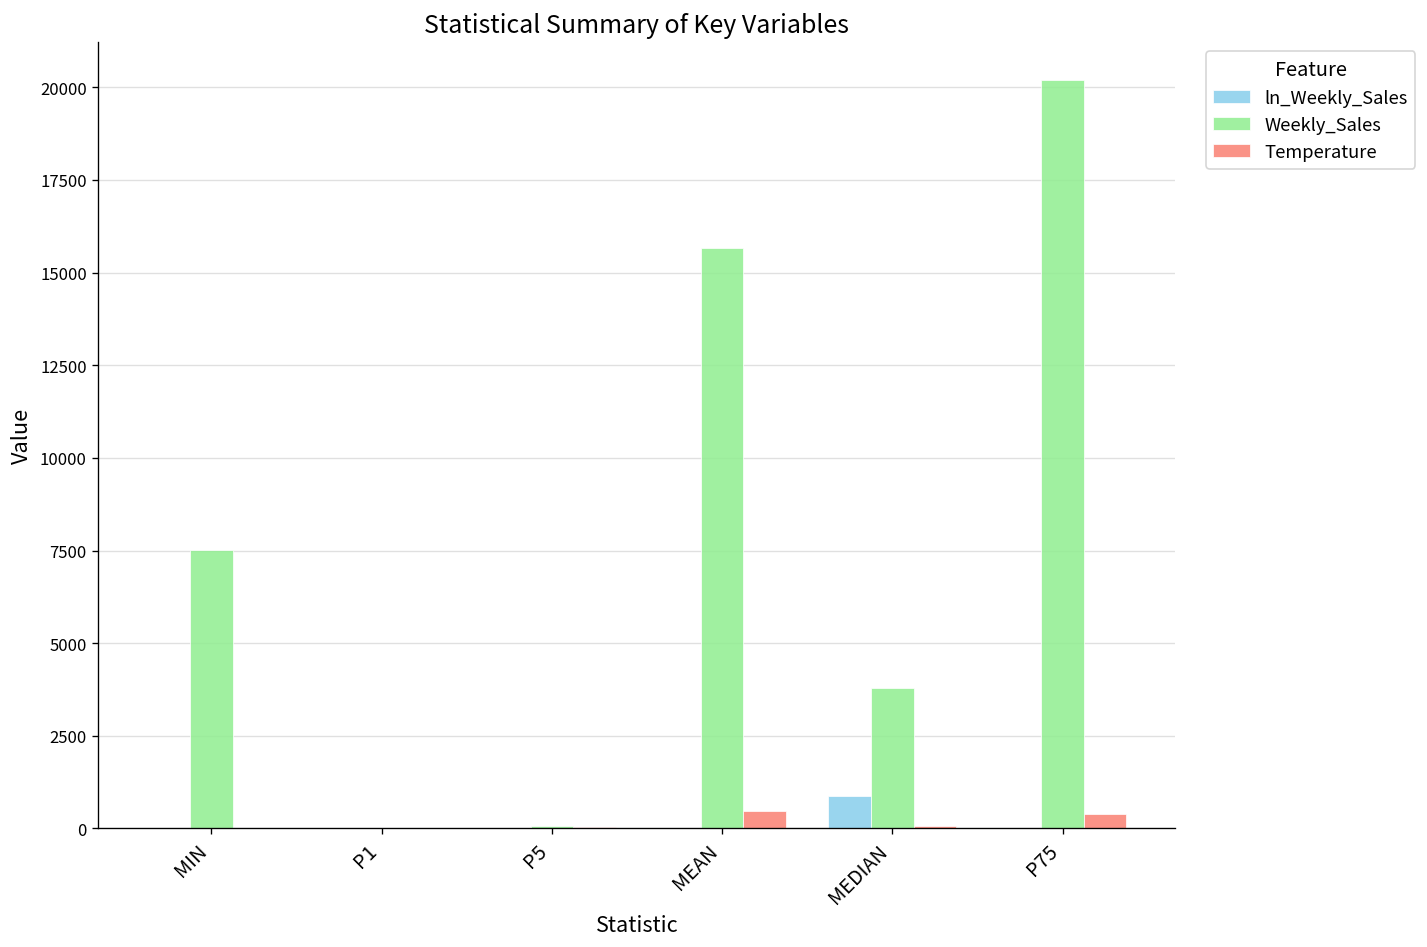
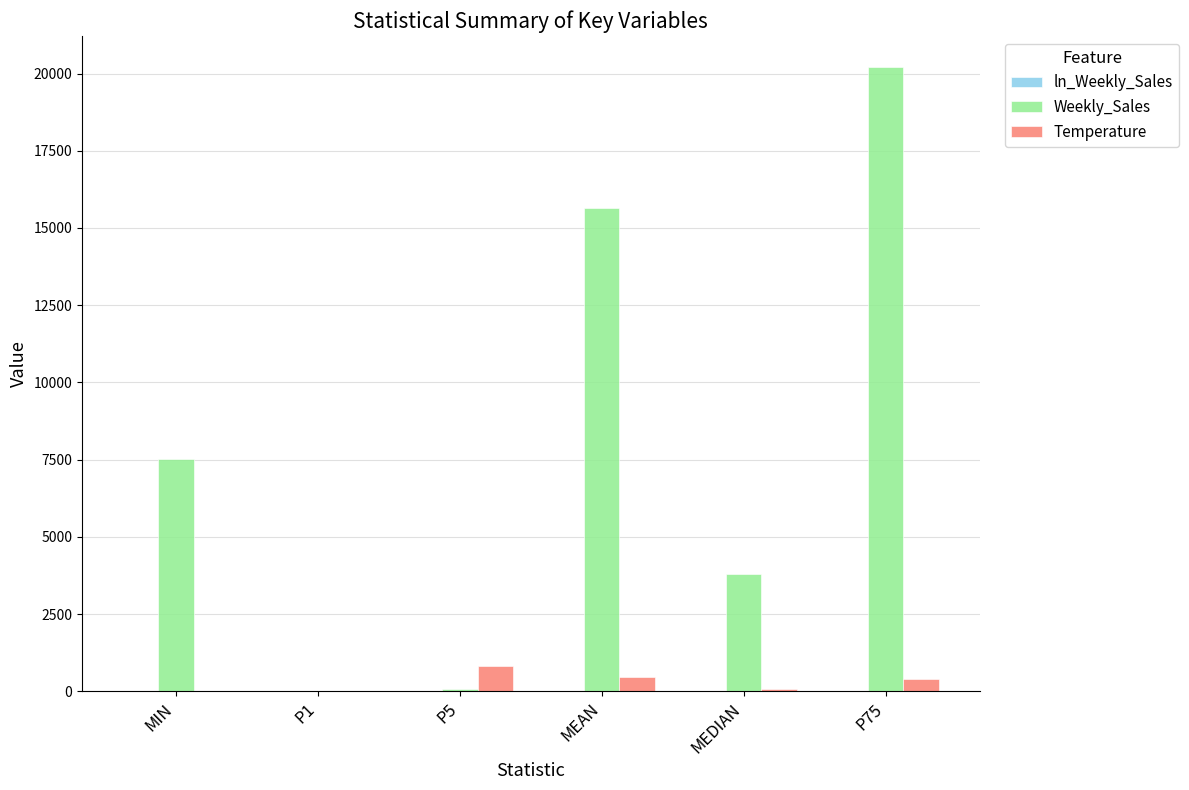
Temperature, P5: 0 -> 800
ln_Weekly_Sales, MEDIAN: 900 -> 0
